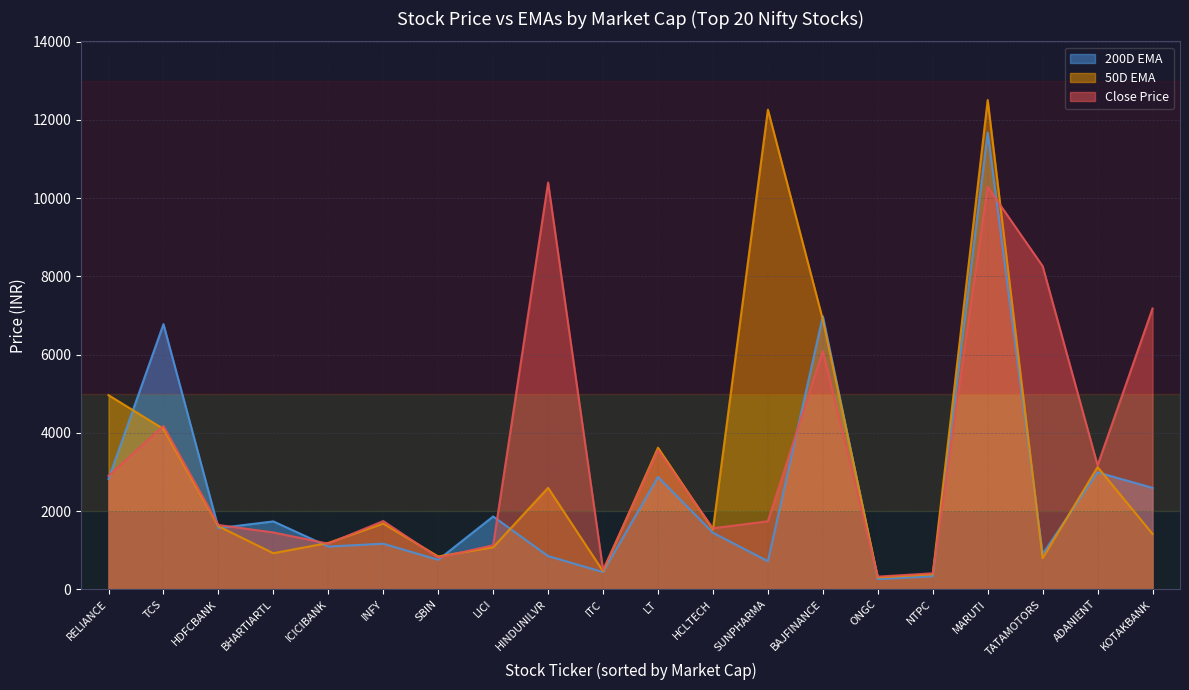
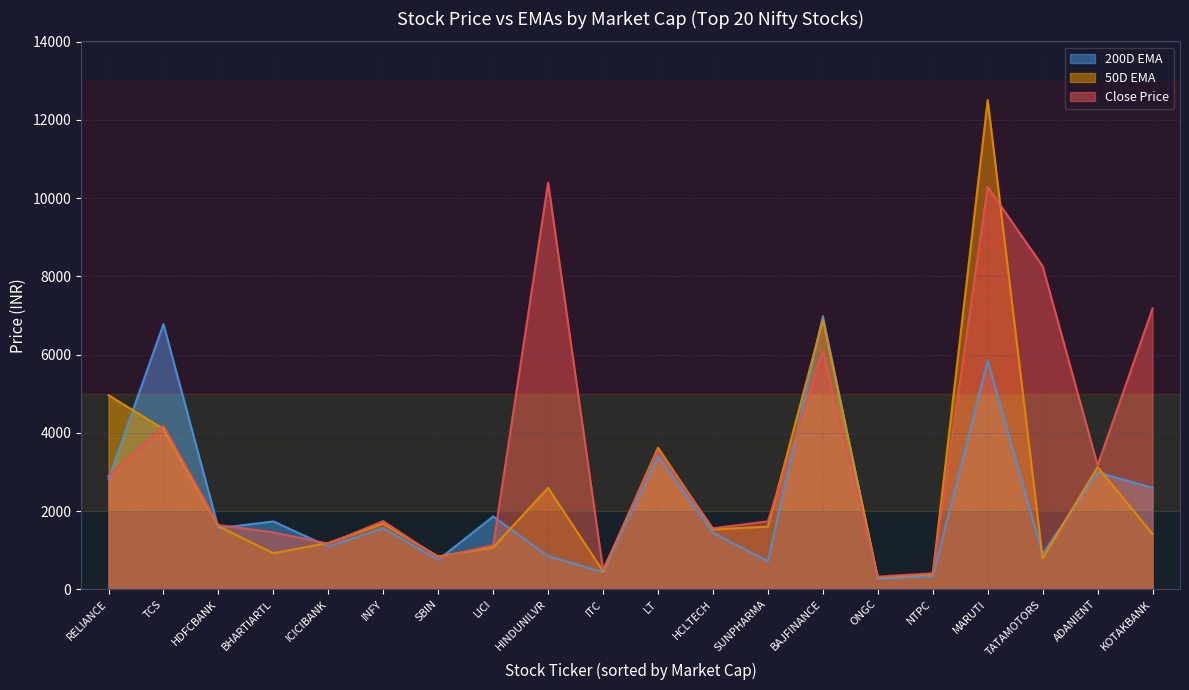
200D EMA, INFY: 1200 -> 1600
200D EMA, LT: 2900 -> 3400
50D EMA, SUNPHARMA: 12300 -> 1600
200D EMA, MARUTI: 11700 -> 5800
